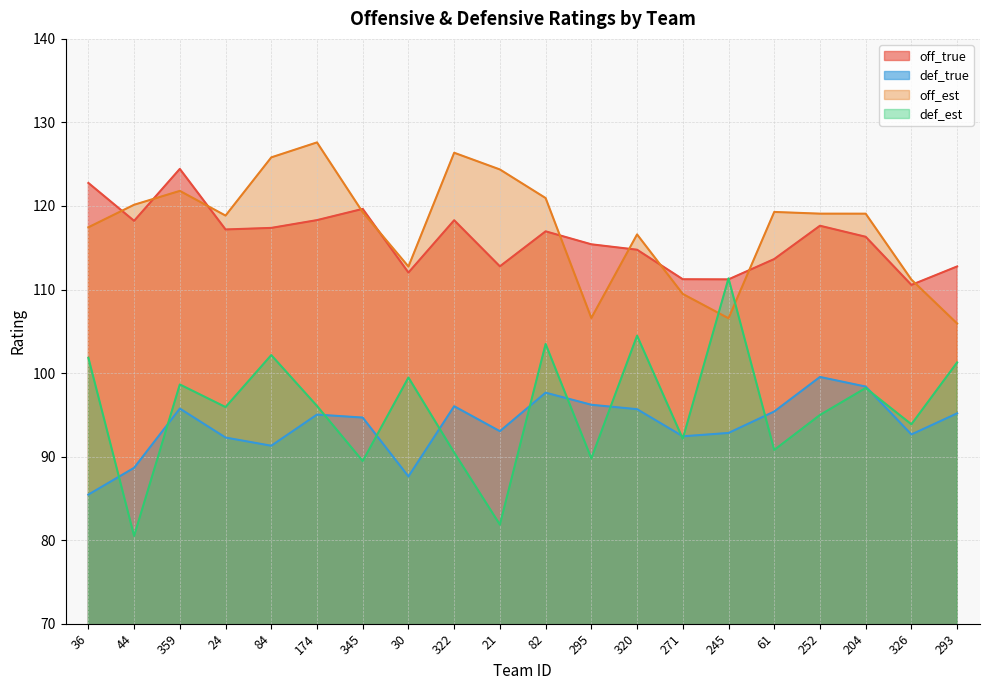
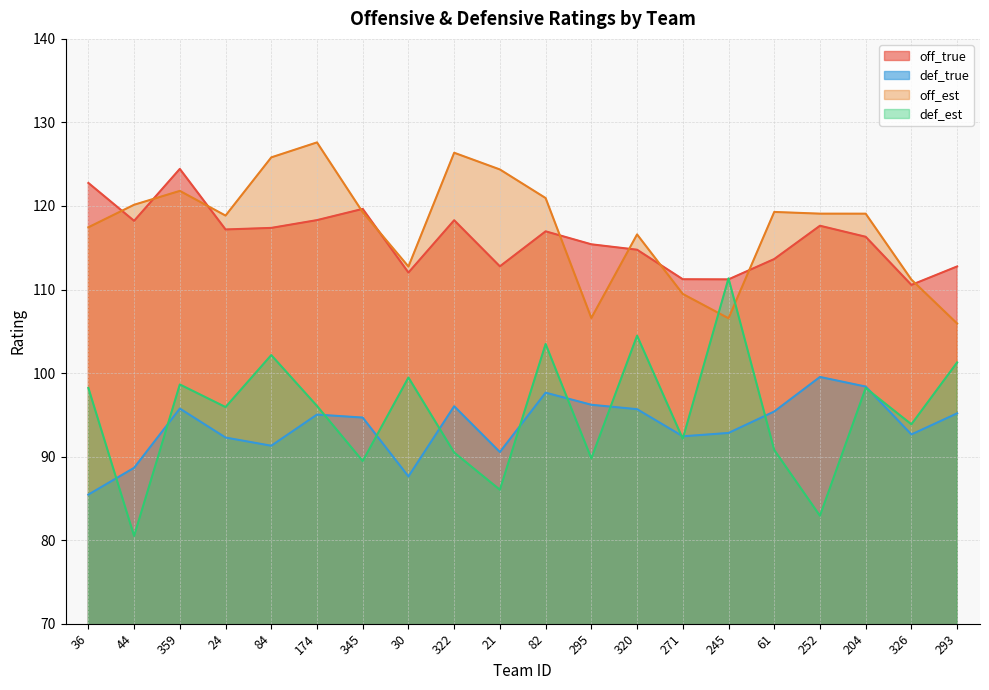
def_est, 36: 102 -> 98
def_true, 21: 93 -> 91
def_est, 21: 82 -> 86
def_est, 252: 95 -> 83
